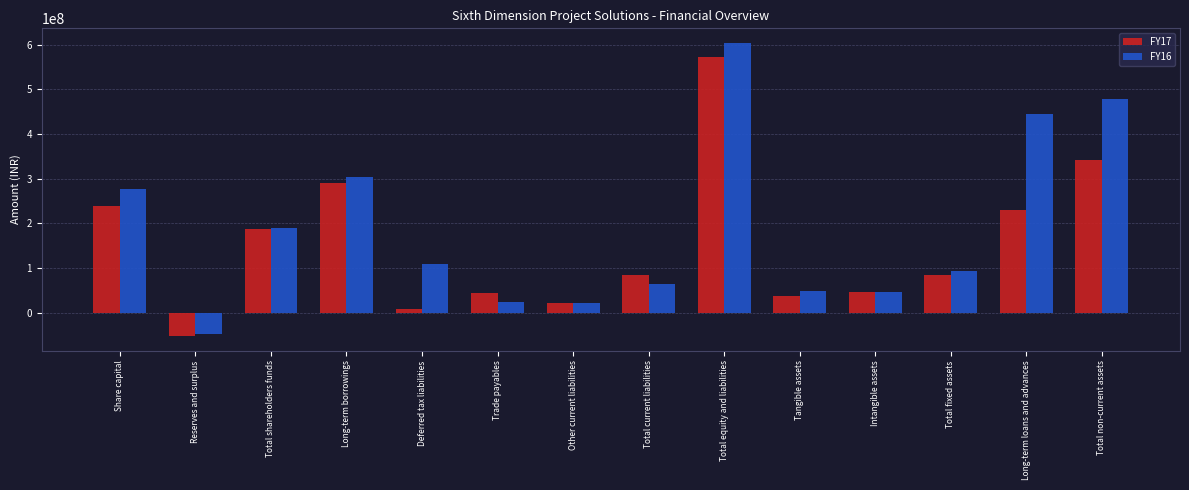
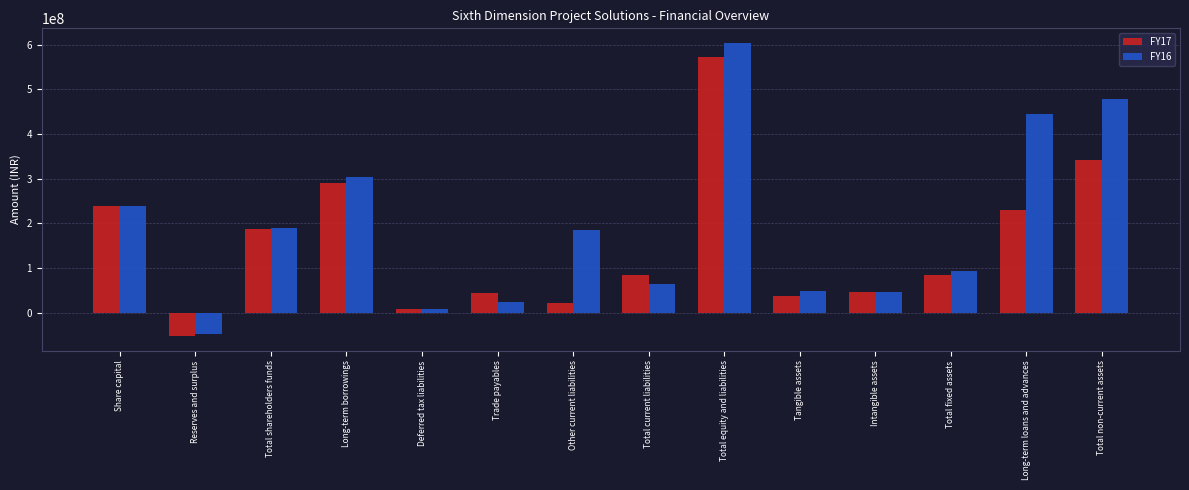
FY16, Share capital: 280000000 -> 240000000
FY16, Deferred tax liabilities: 110000000 -> 10000000
FY16, Other current liabilities: 20000000 -> 190000000
